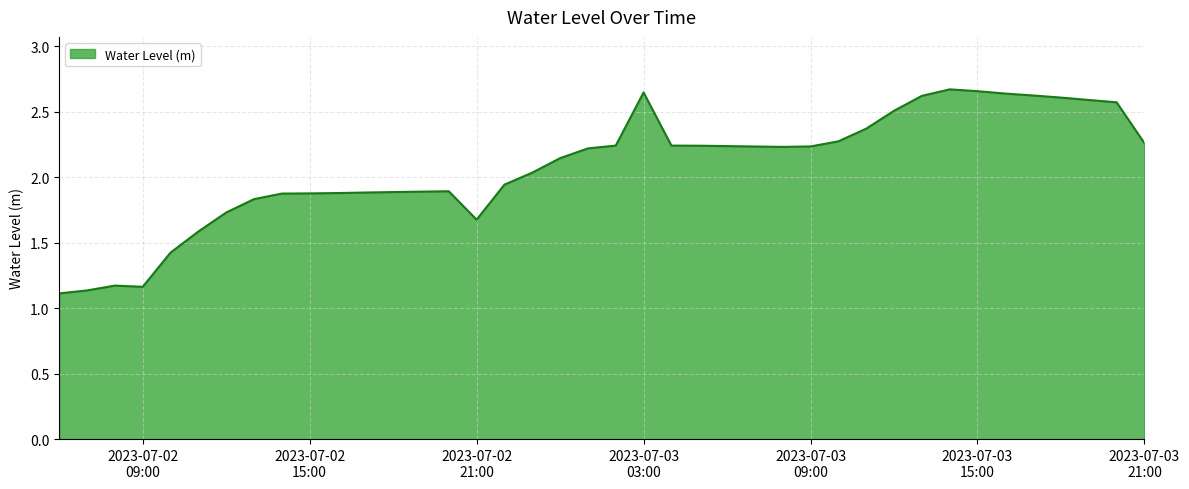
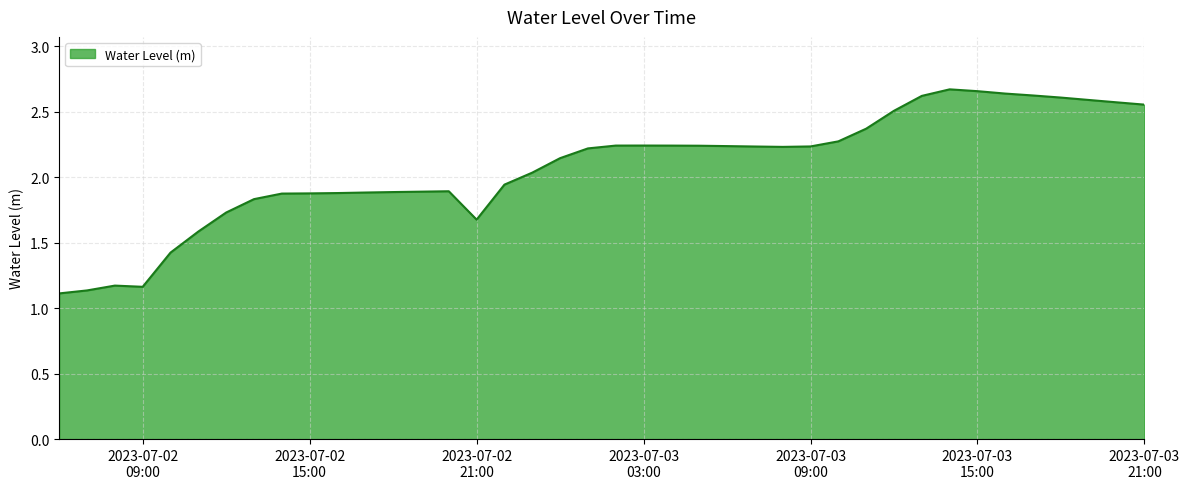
2023-07-03 03:00: 2.65 -> 2.24
2023-07-03 21:00: 2.26 -> 2.55
